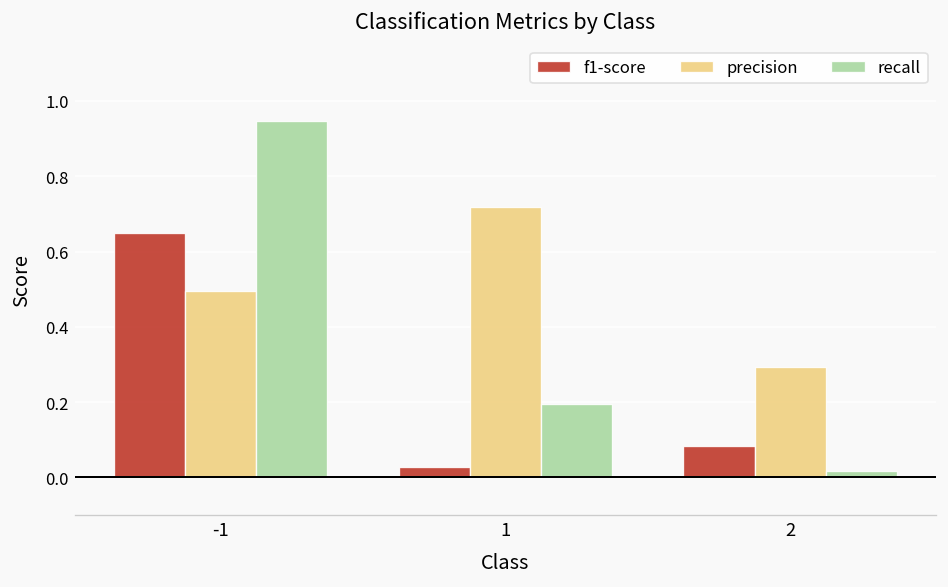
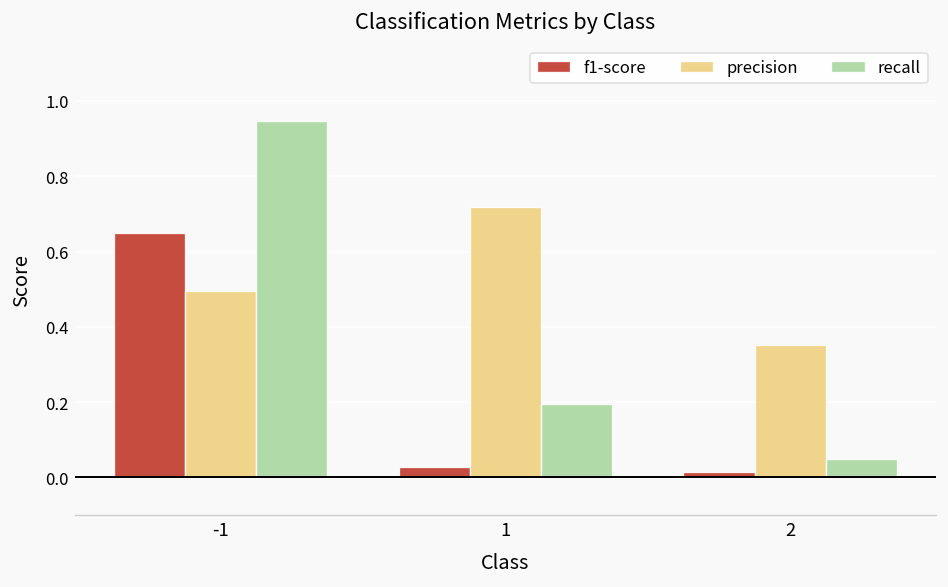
f1-score, 2: 0.08 -> 0.02
precision, 2: 0.29 -> 0.35
recall, 2: 0.02 -> 0.05
